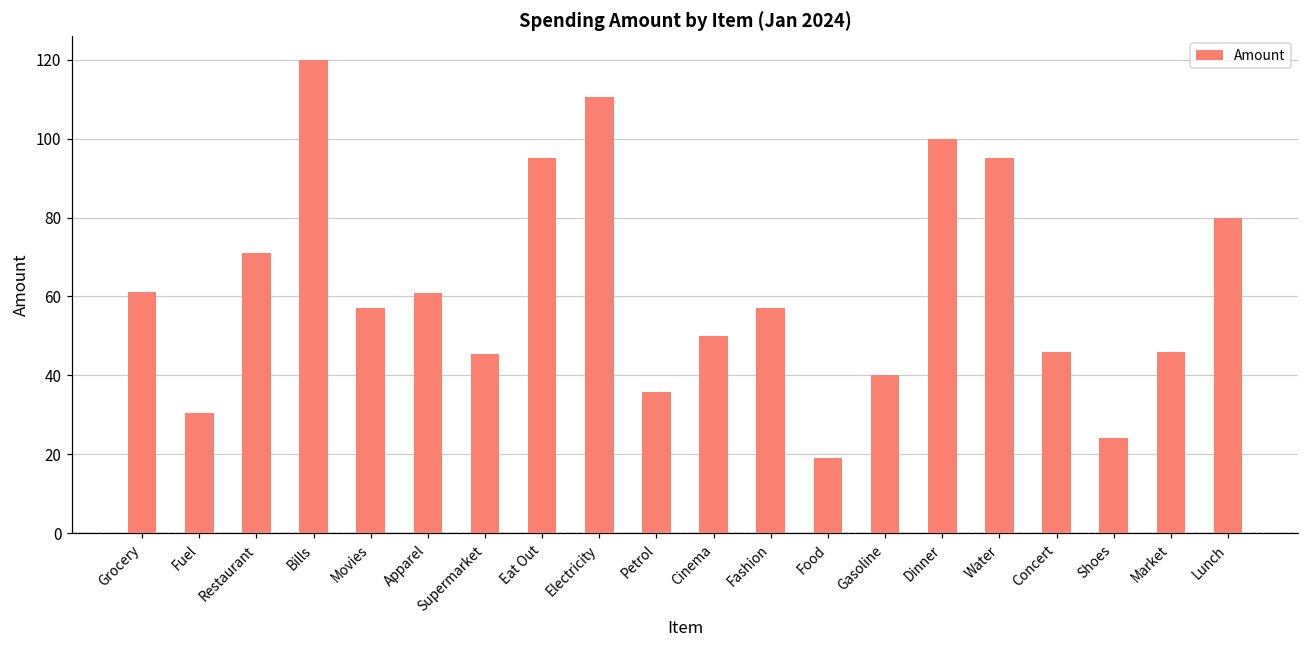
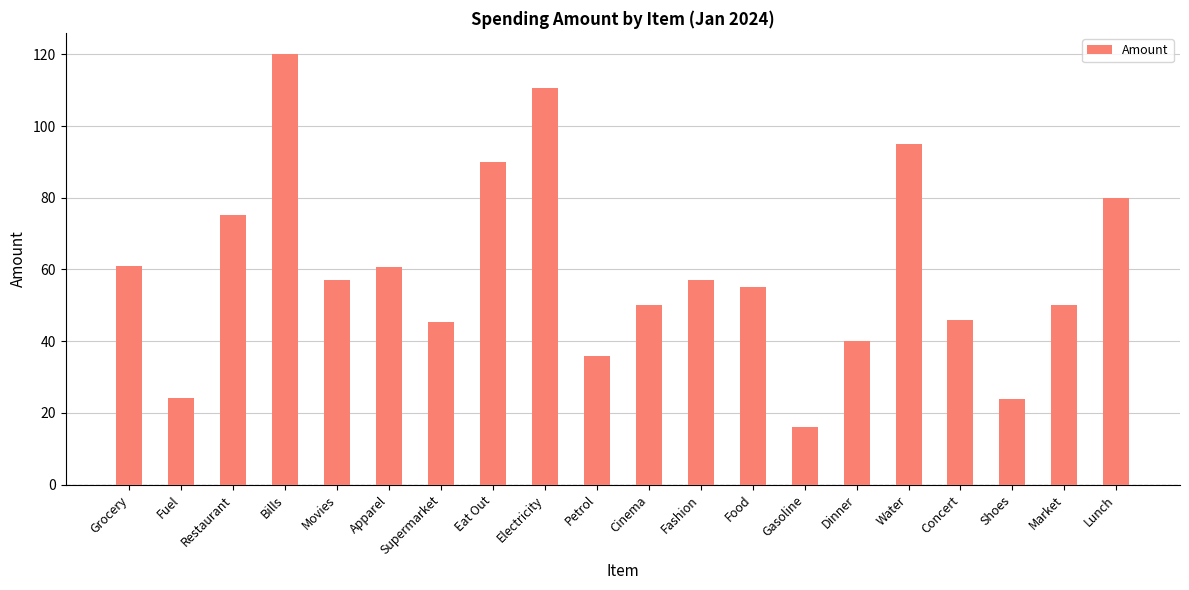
Fuel: 31 -> 24
Restaurant: 71 -> 75
Eat Out: 95 -> 90
Food: 19 -> 55
Gasoline: 40 -> 16
Dinner: 100 -> 40
Market: 46 -> 50
